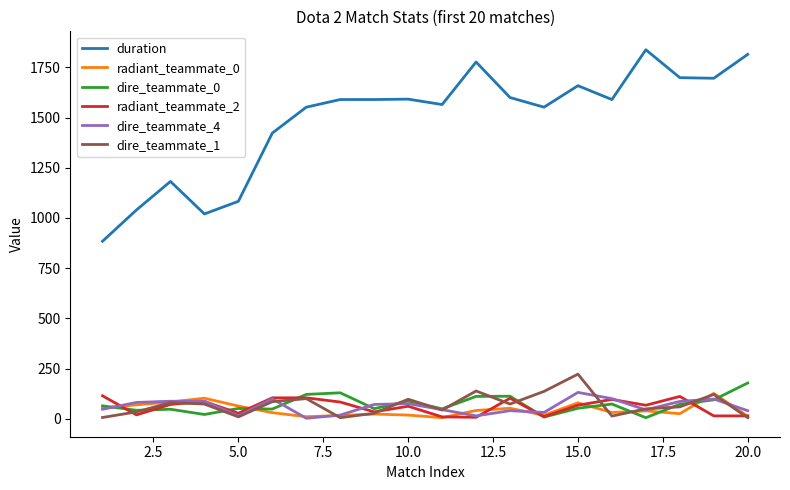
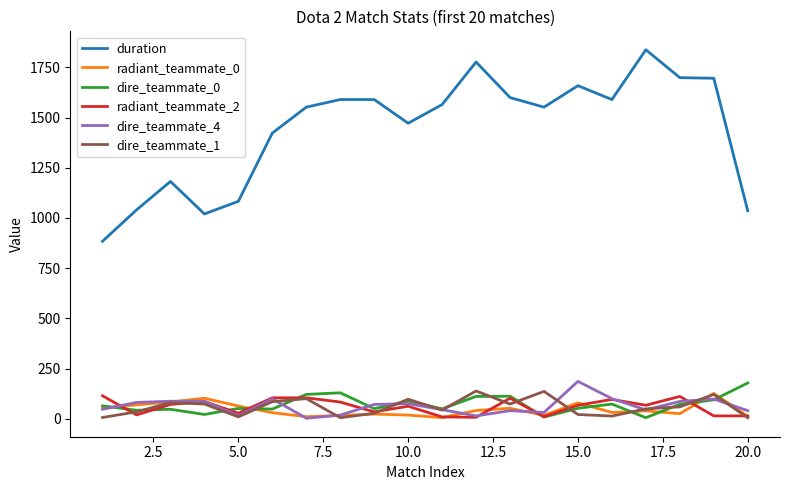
duration, 10.0: 1590 -> 1470
dire_teammate_4, 15.0: 130 -> 190
dire_teammate_1, 15.0: 220 -> 20
duration, 20.0: 1820 -> 1040
